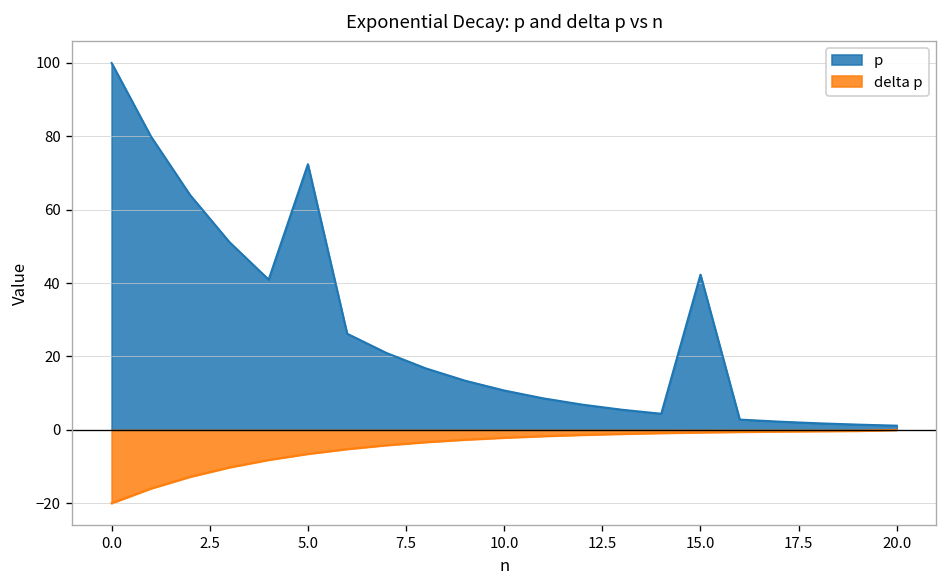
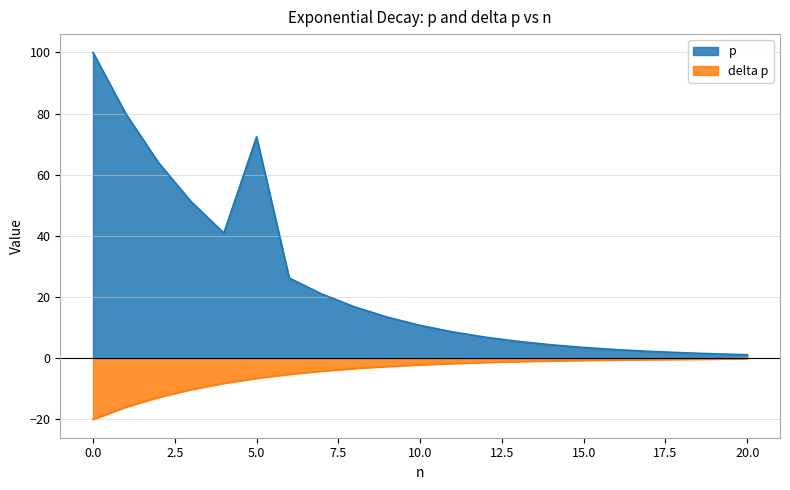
p, 15.0: 42 -> 4
